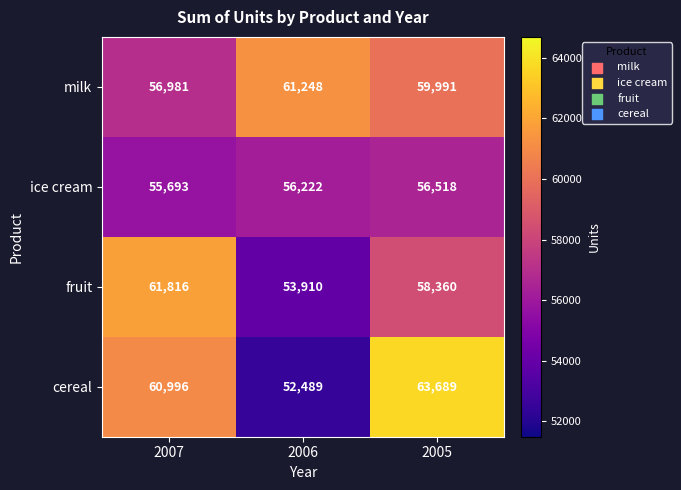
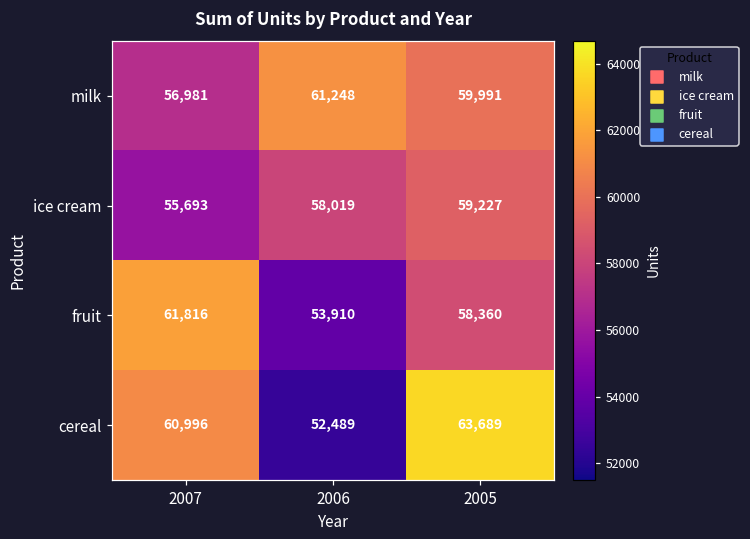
ice cream, 2006: 56,222 -> 58,019
ice cream, 2005: 56,518 -> 59,227
